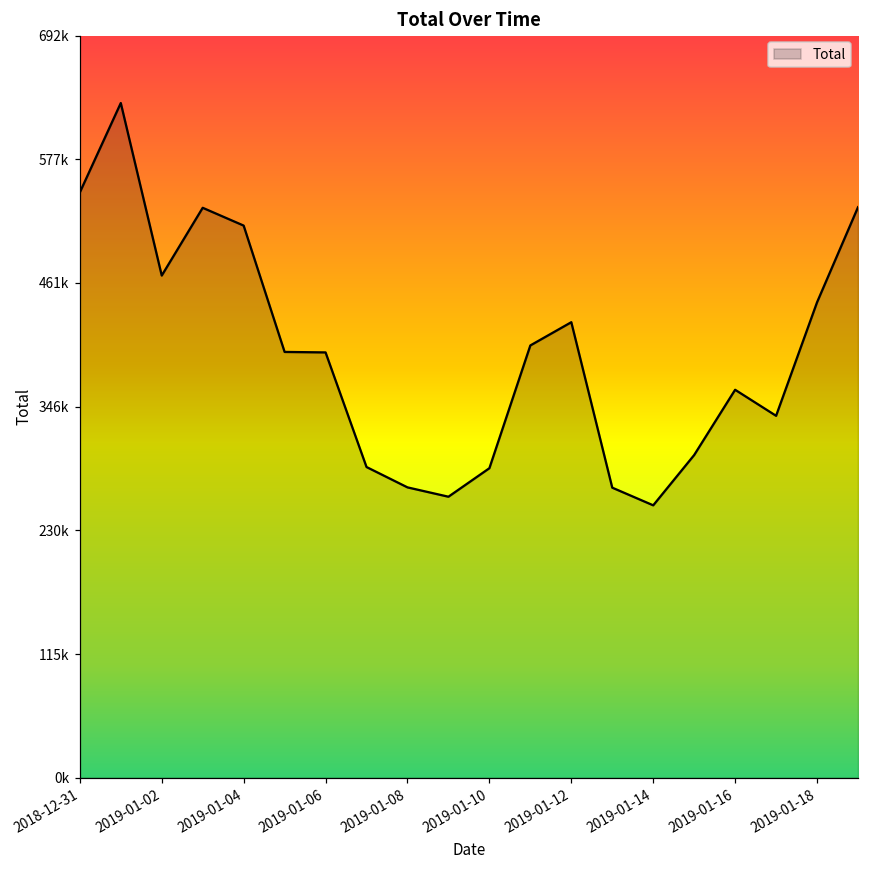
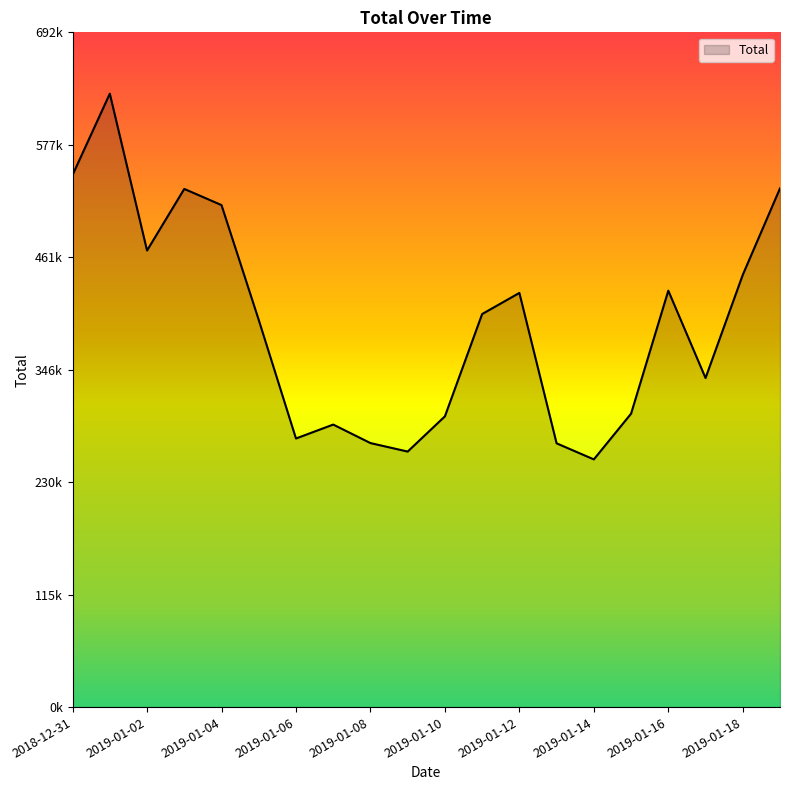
2019-01-06: 400000 -> 280000
2019-01-10: 290000 -> 300000
2019-01-16: 360000 -> 430000
